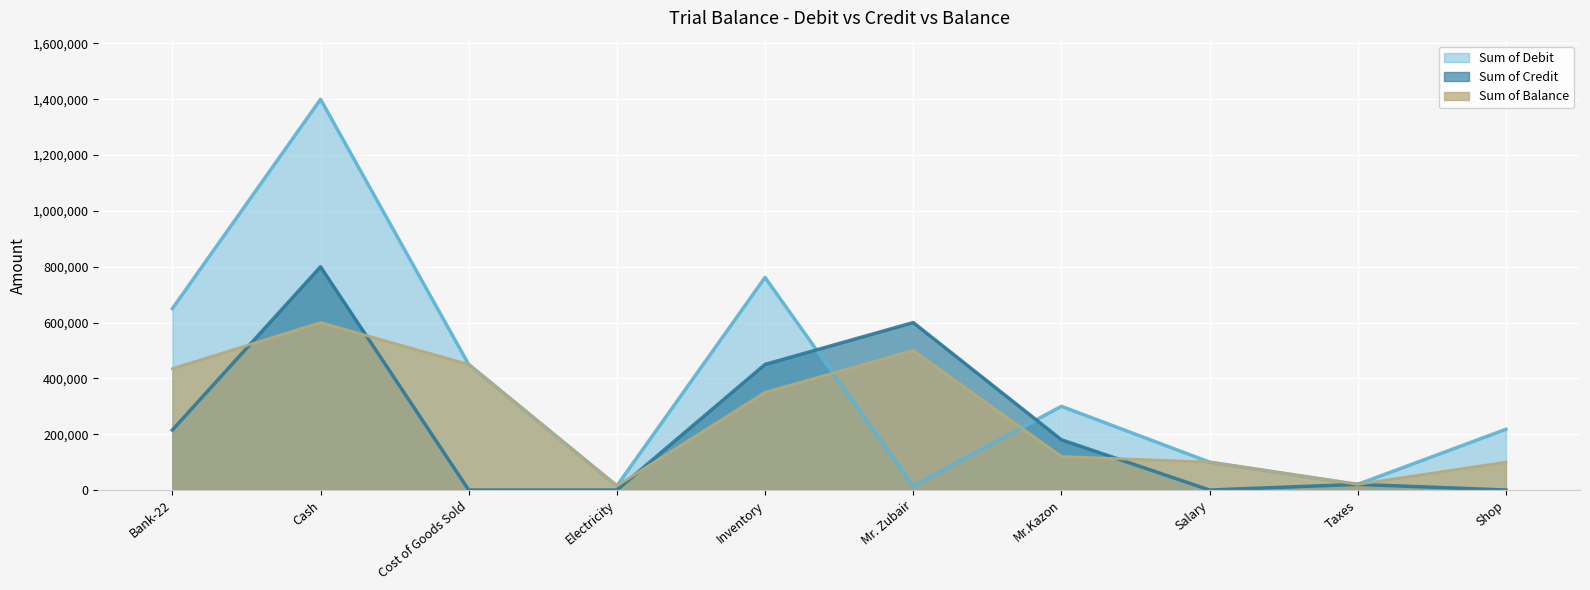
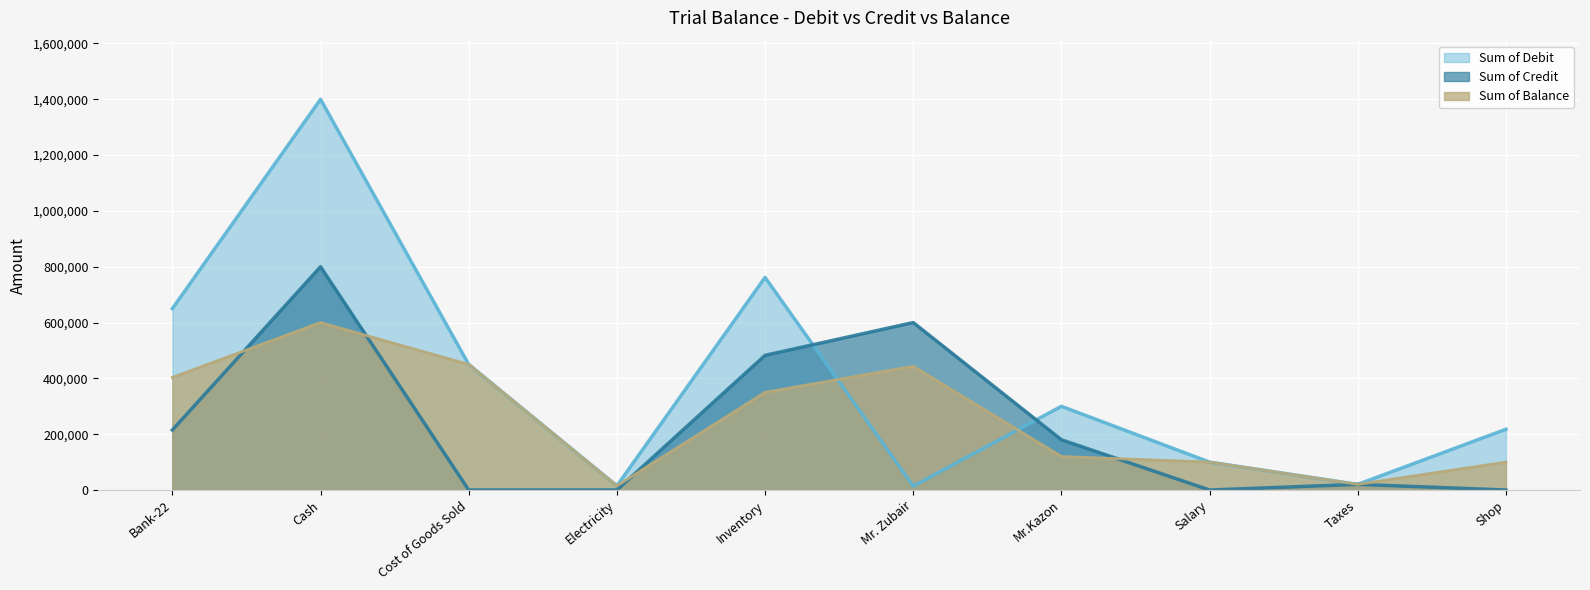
Sum of Balance, Bank-22: 440,000 -> 400,000
Sum of Credit, Inventory: 450,000 -> 480,000
Sum of Balance, Mr. Zubair: 500,000 -> 440,000
